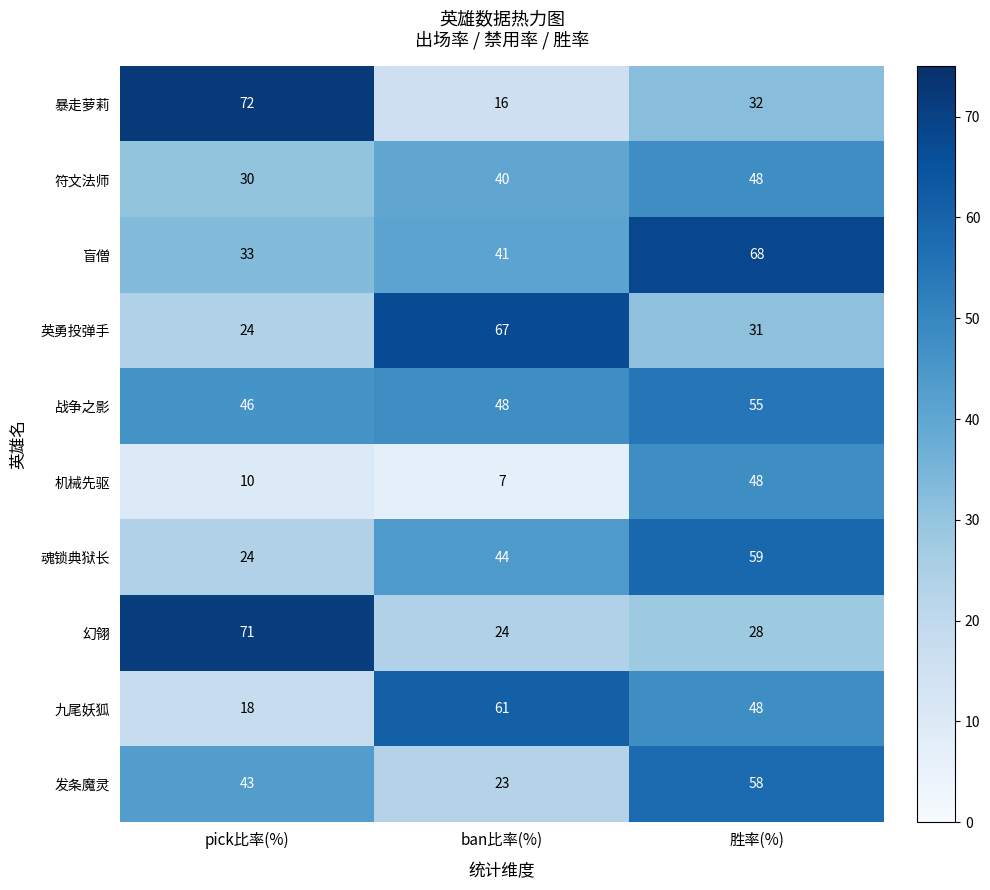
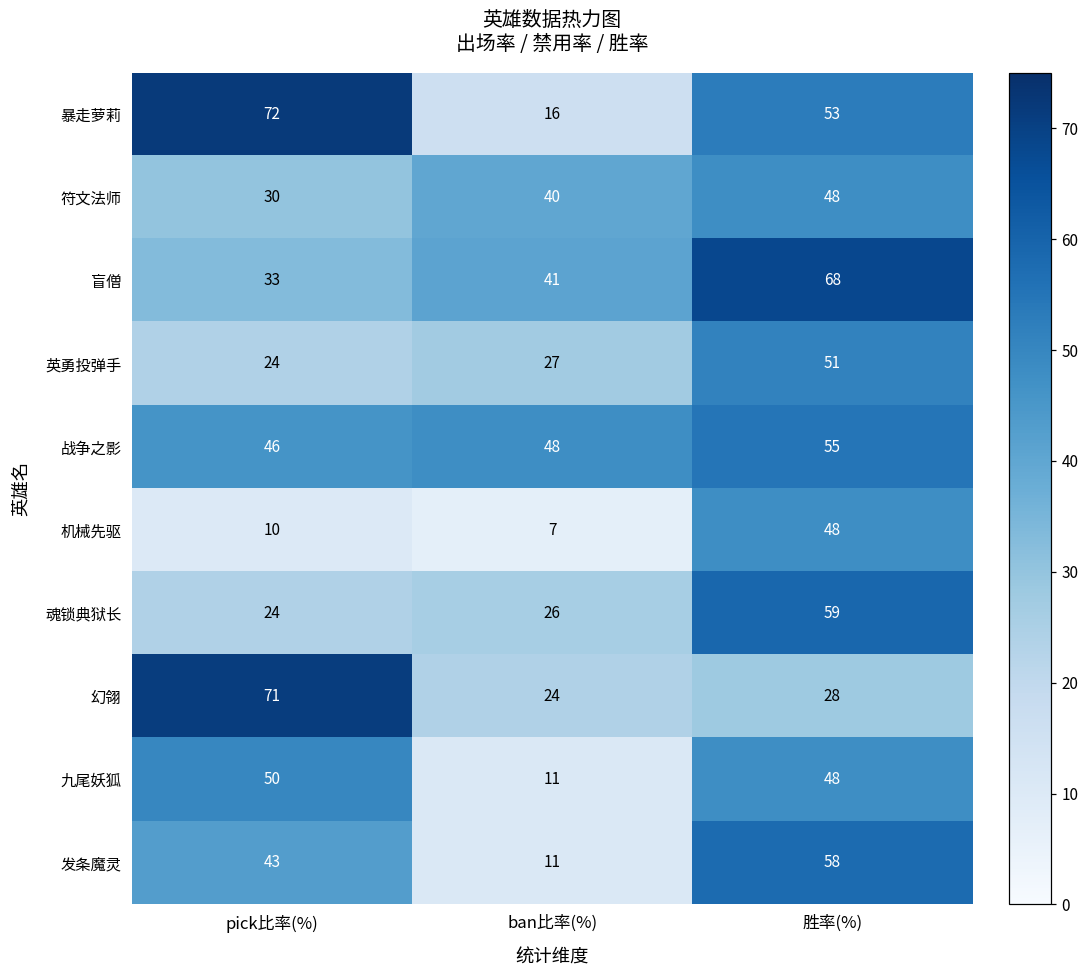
暴走萝莉, 胜率(%): 32 -> 53
英勇投弹手, ban比率(%): 67 -> 27
英勇投弹手, 胜率(%): 31 -> 51
魂锁典狱长, ban比率(%): 44 -> 26
九尾妖狐, pick比率(%): 18 -> 50
九尾妖狐, ban比率(%): 61 -> 11
发条魔灵, ban比率(%): 23 -> 11
